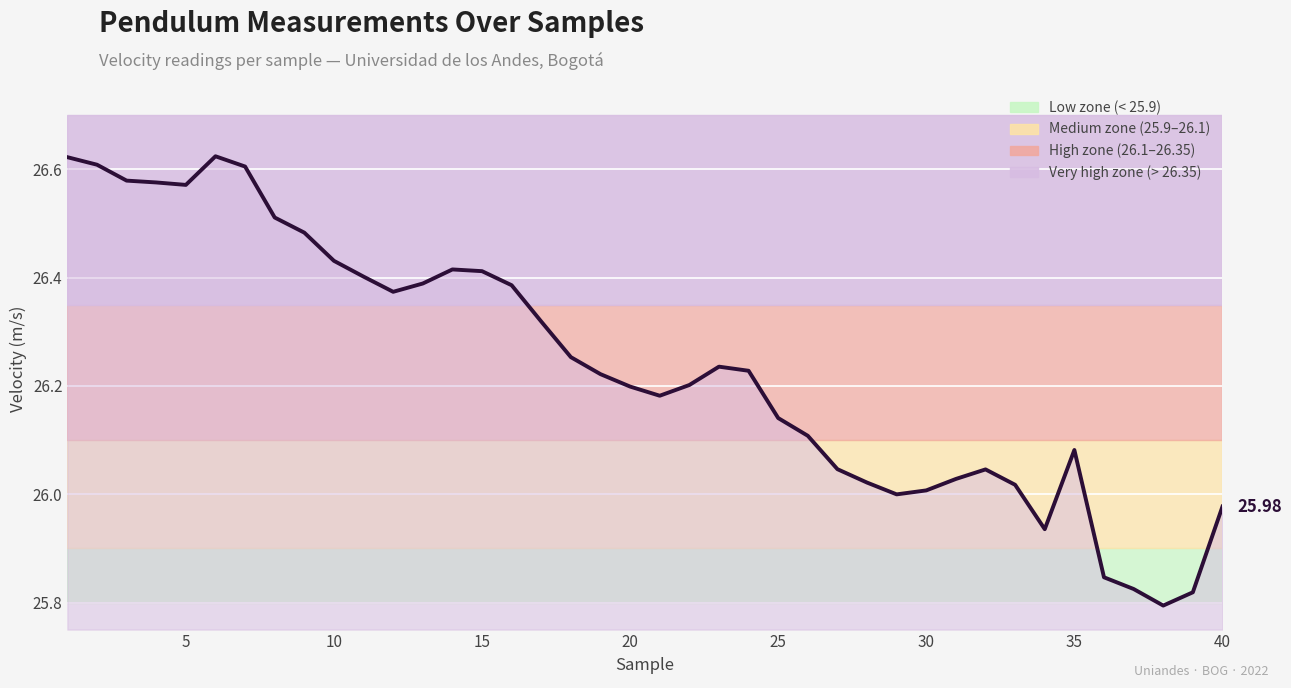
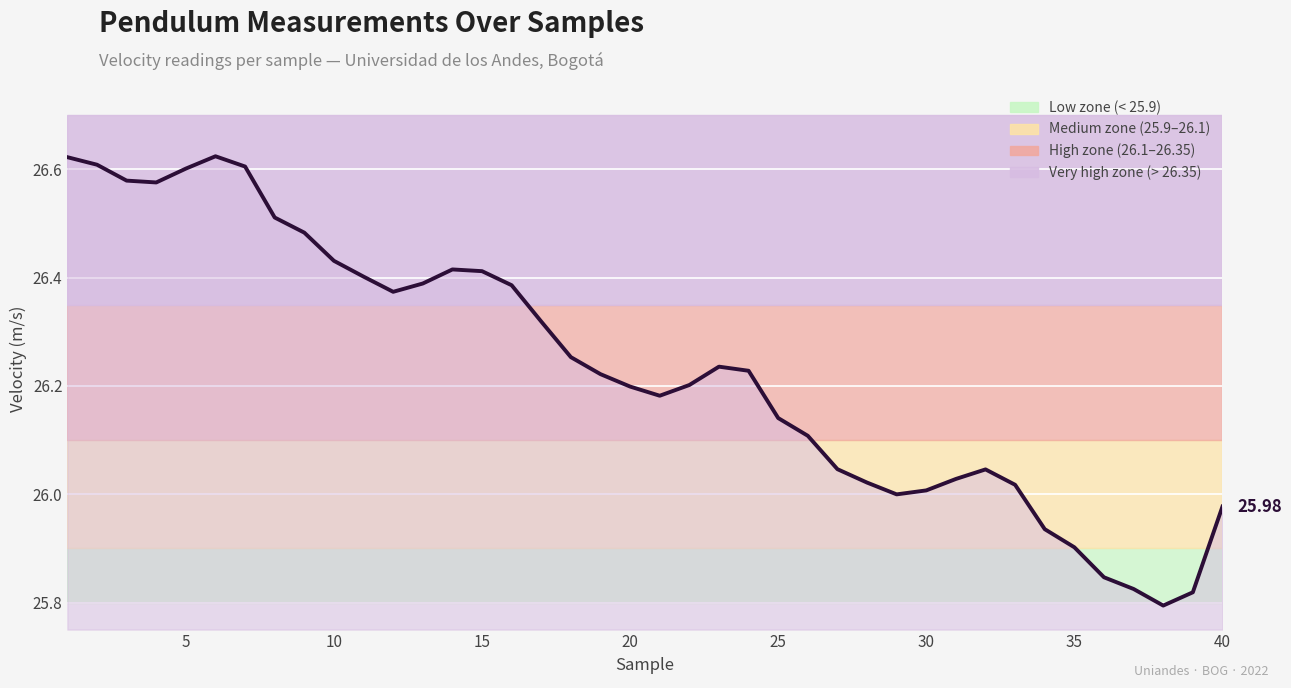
5: 26.57 -> 26.60
35: 26.08 -> 25.90
